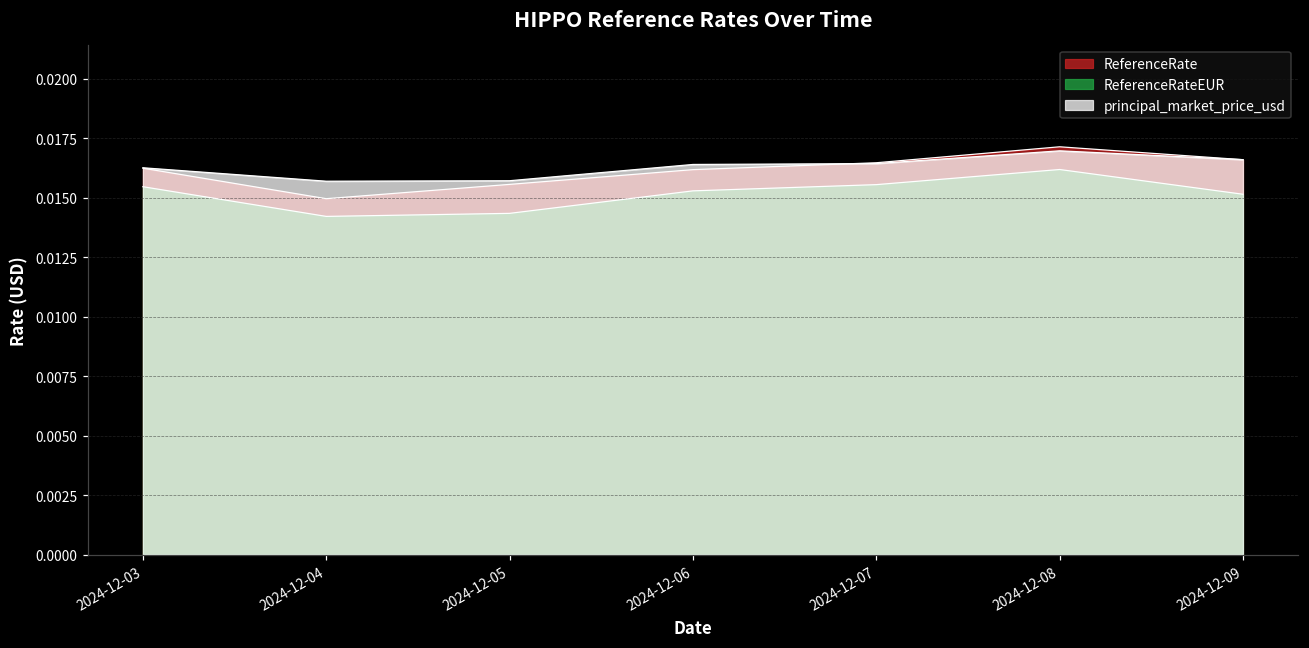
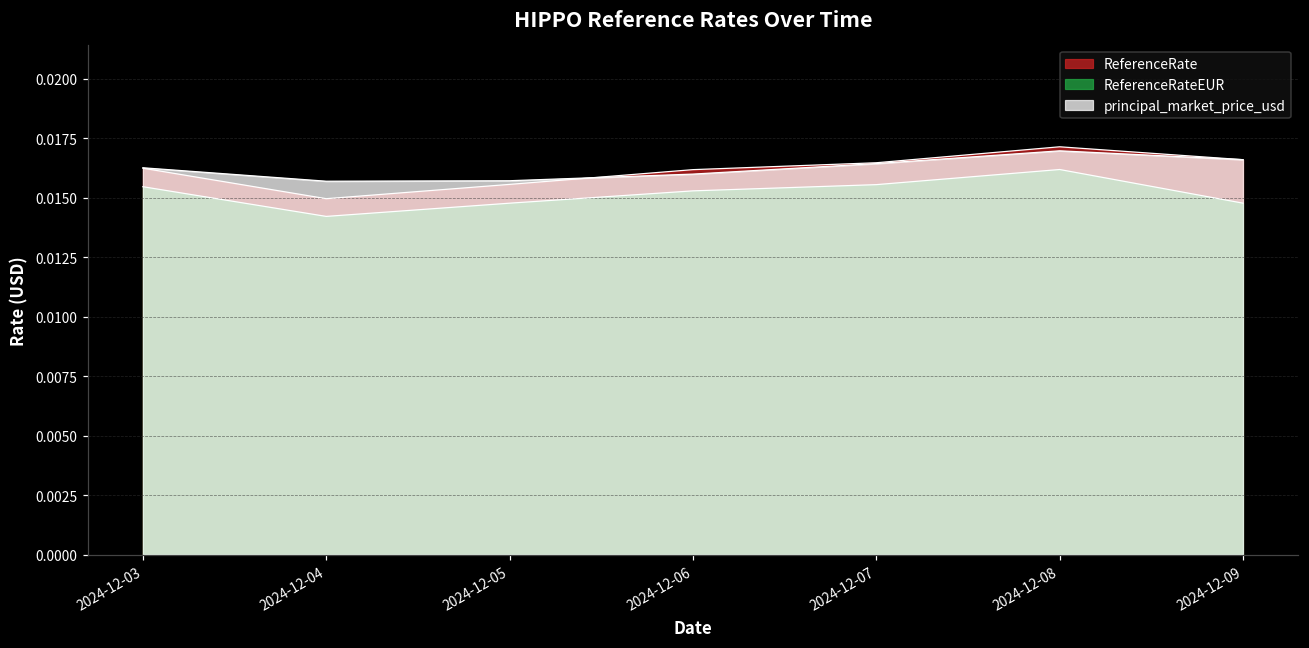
ReferenceRateEUR, 2024-12-05: 0.0143 -> 0.0148
principal_market_price_usd, 2024-12-06: 0.0164 -> 0.0160
ReferenceRateEUR, 2024-12-09: 0.0151 -> 0.0148
